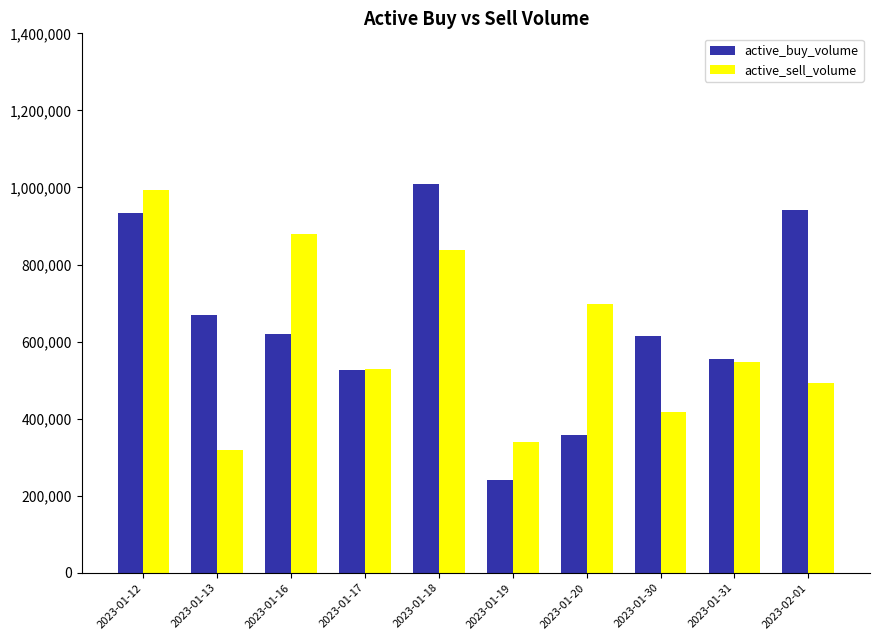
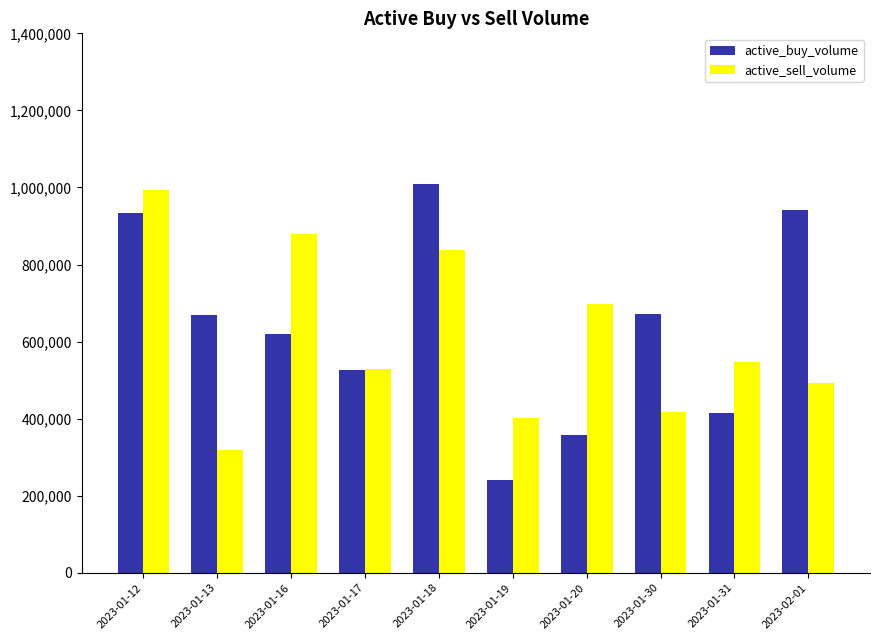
active_sell_volume, 2023-01-19: 340,000 -> 400,000
active_buy_volume, 2023-01-30: 610,000 -> 670,000
active_buy_volume, 2023-01-31: 560,000 -> 420,000
